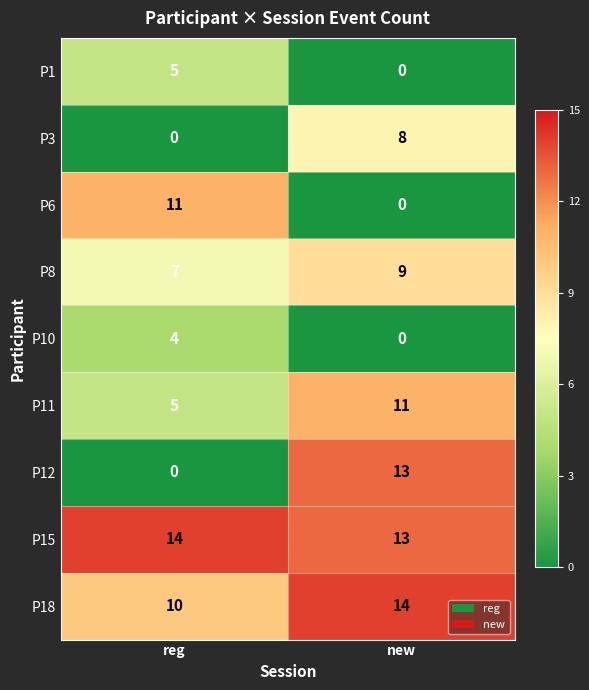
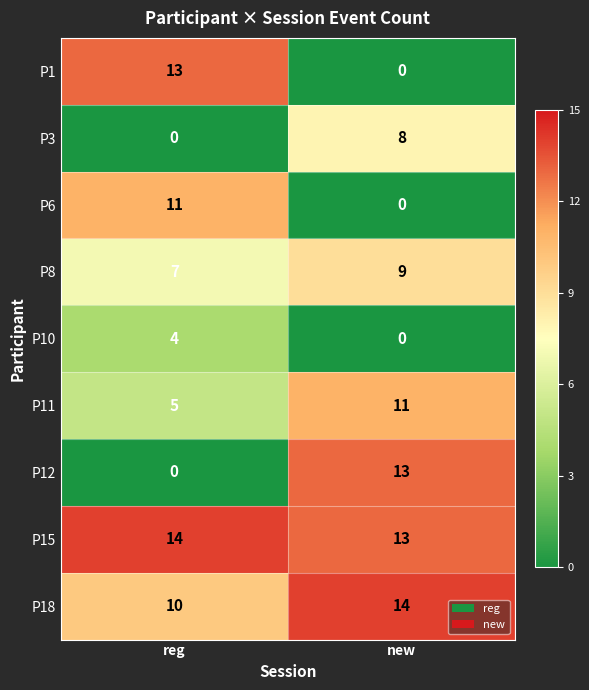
P1, reg: 5 -> 13
